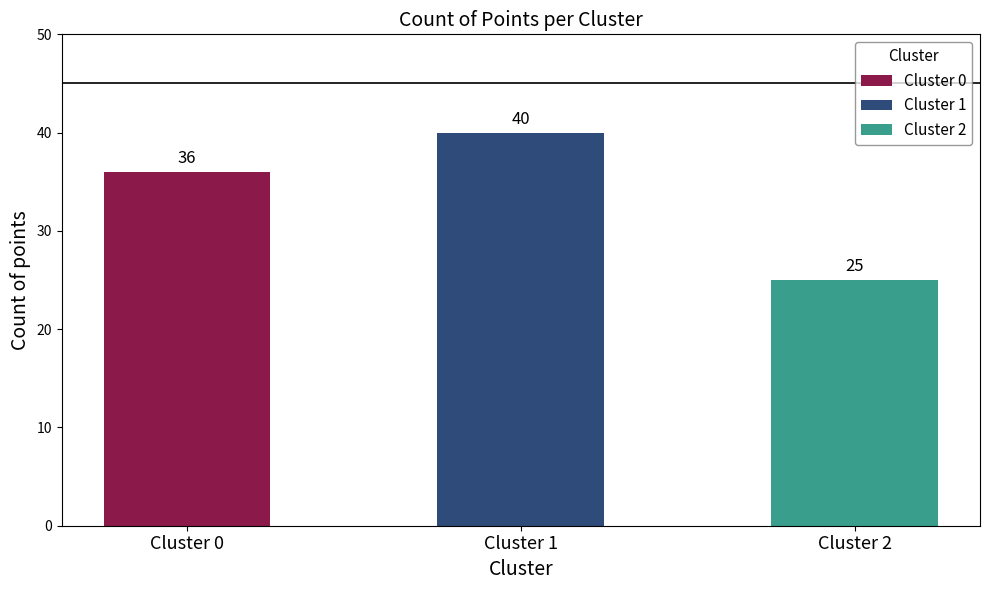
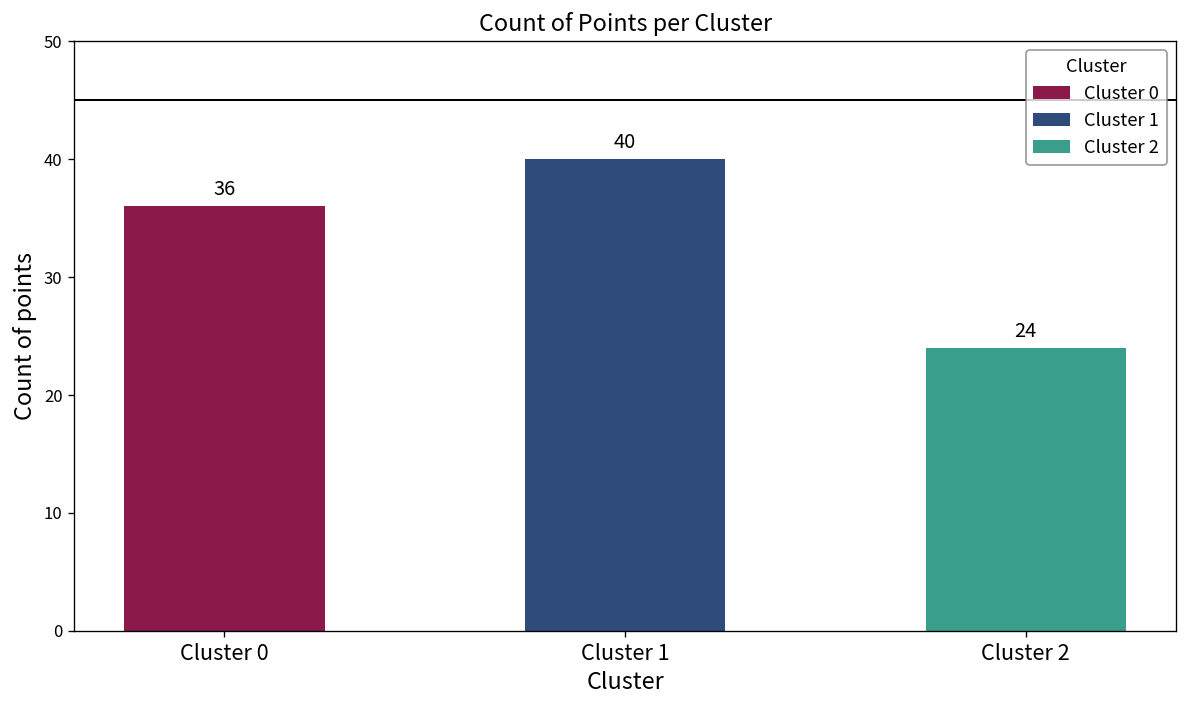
Cluster 2, Cluster 2: 25 -> 24
